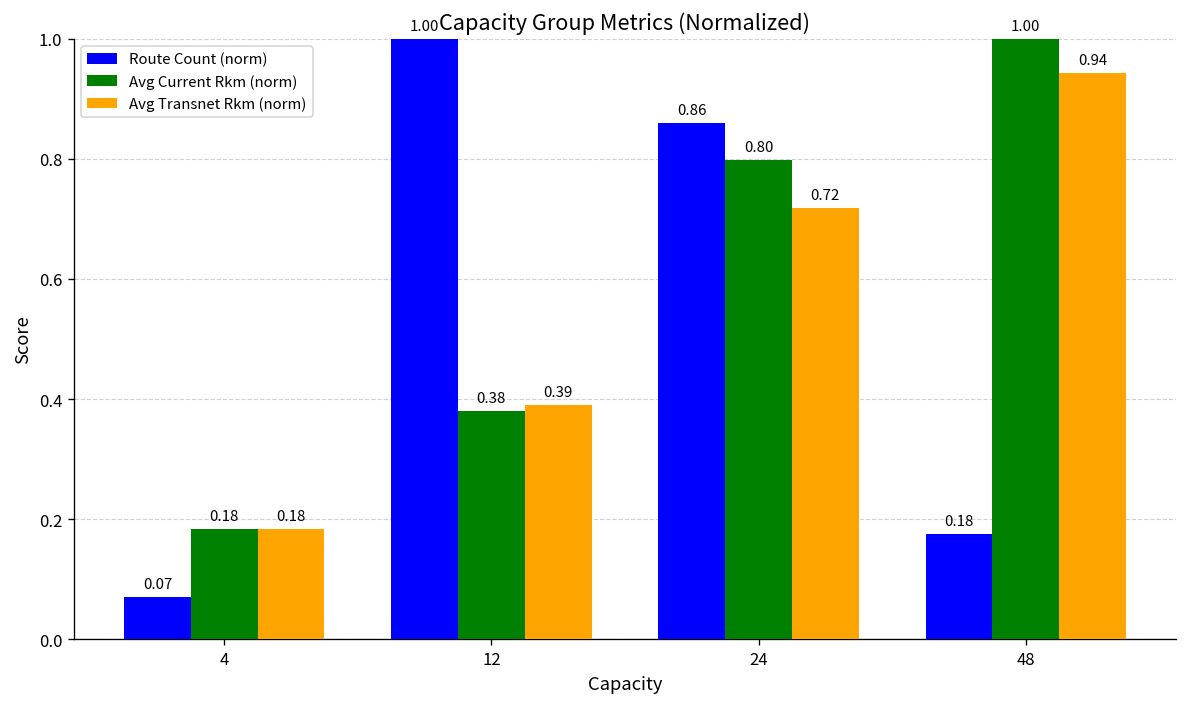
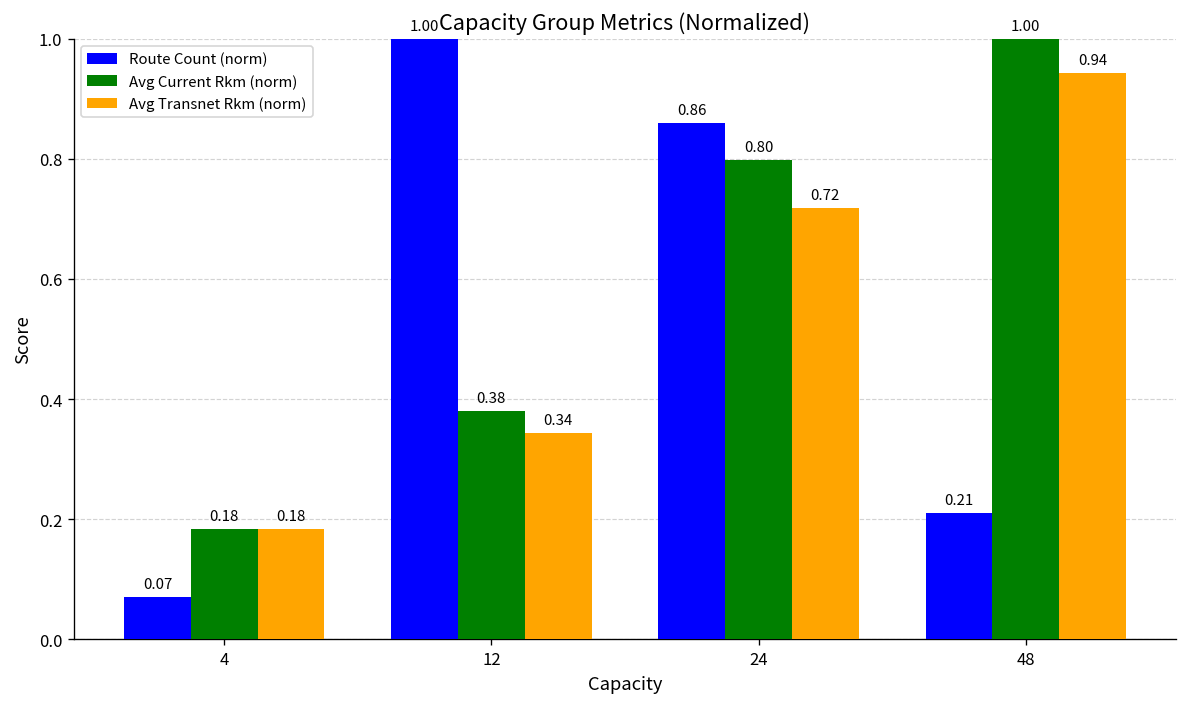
Avg Transnet Rkm (norm), 12: 0.39 -> 0.34
Route Count (norm), 48: 0.18 -> 0.21
